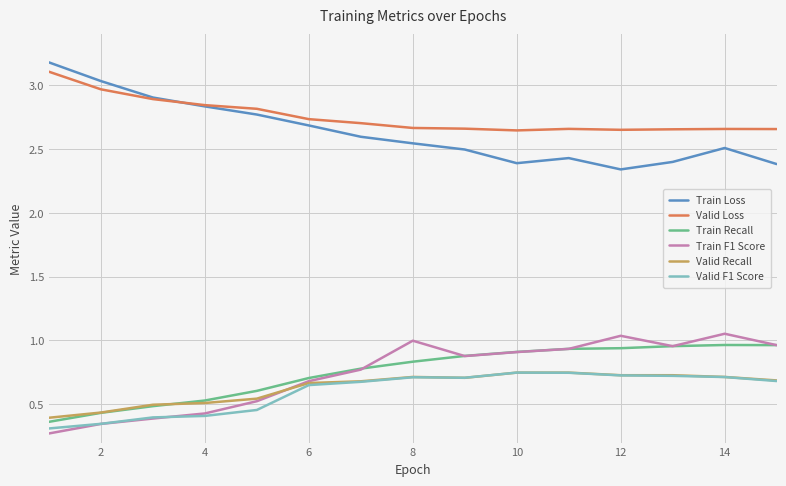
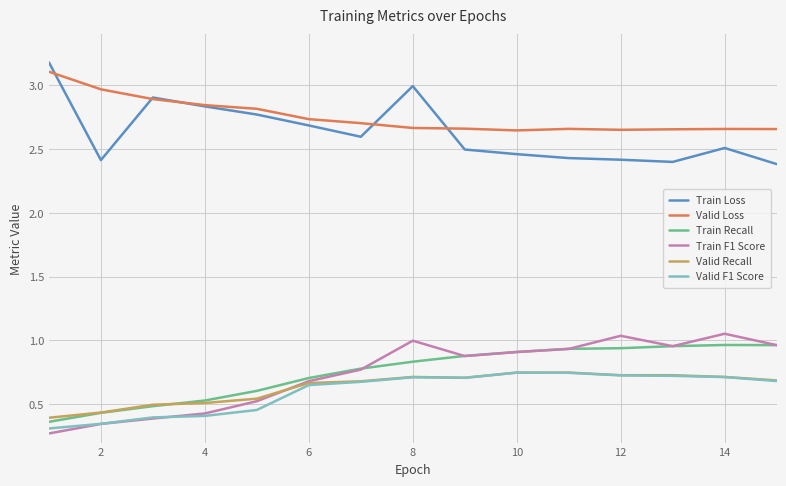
Train Loss, 2: 3.03 -> 2.41
Train Loss, 8: 2.55 -> 2.99
Train Loss, 10: 2.39 -> 2.46
Train Loss, 12: 2.34 -> 2.42
